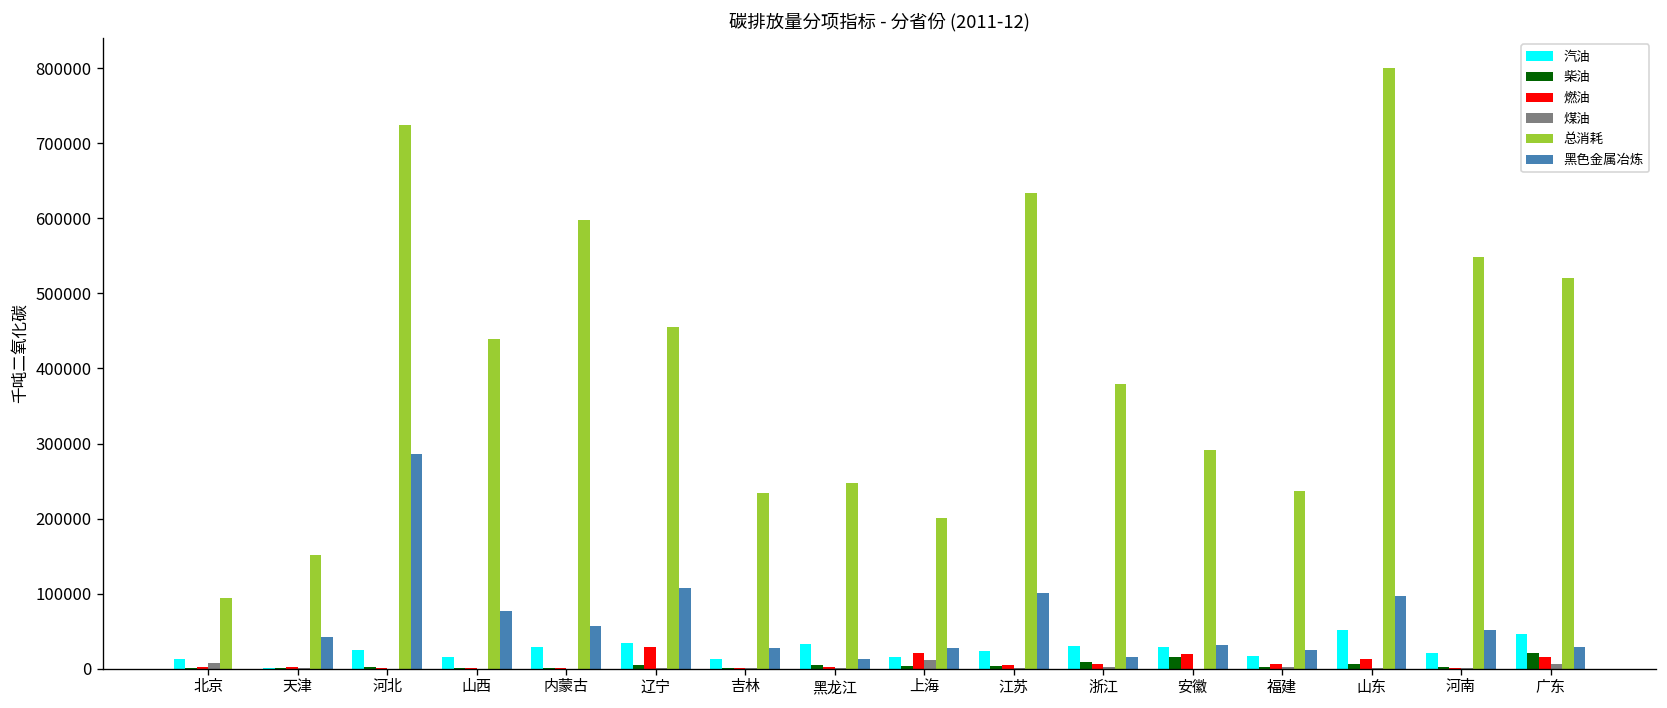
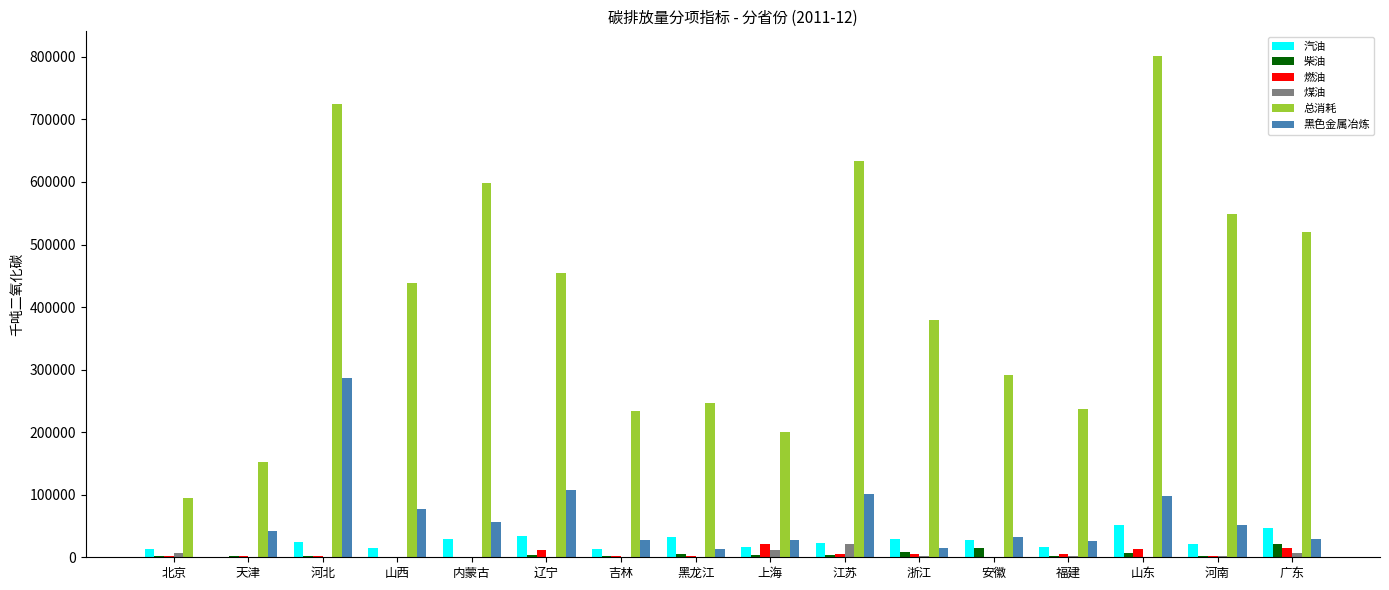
燃油, 辽宁: 30000 -> 10000
煤油, 江苏: 0 -> 20000
燃油, 安徽: 20000 -> 0
